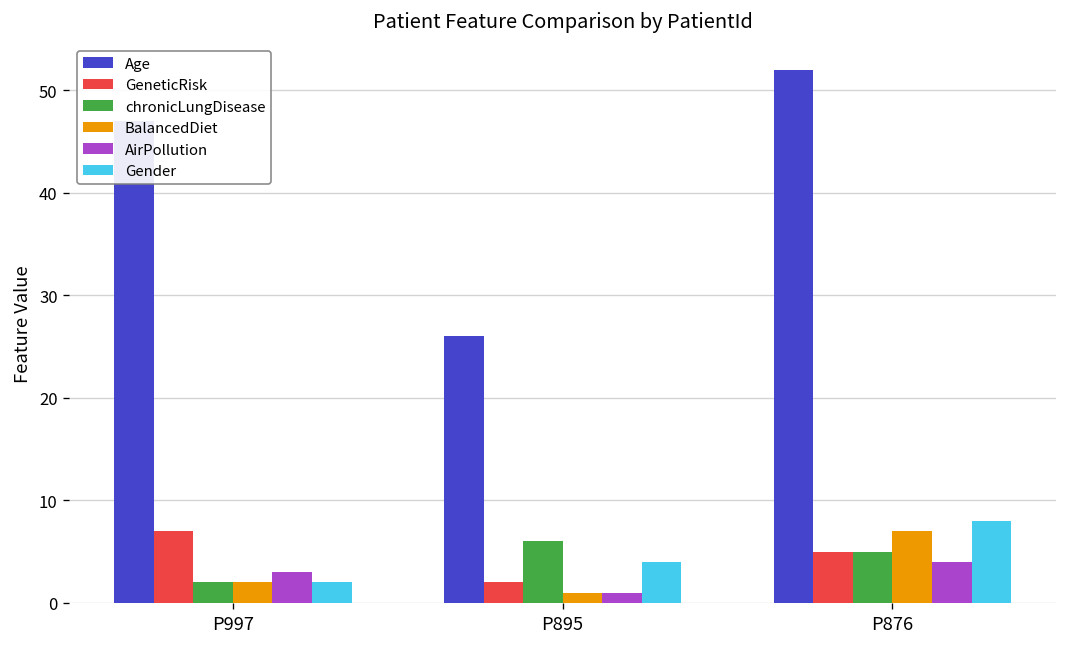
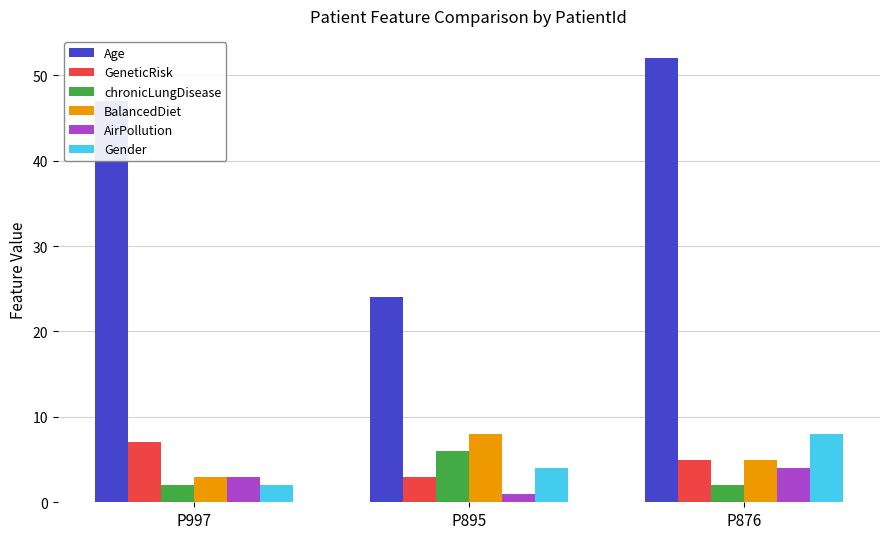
BalancedDiet, P997: 2 -> 3
Age, P895: 26 -> 24
GeneticRisk, P895: 2 -> 3
BalancedDiet, P895: 1 -> 8
chronicLungDisease, P876: 5 -> 2
BalancedDiet, P876: 7 -> 5
